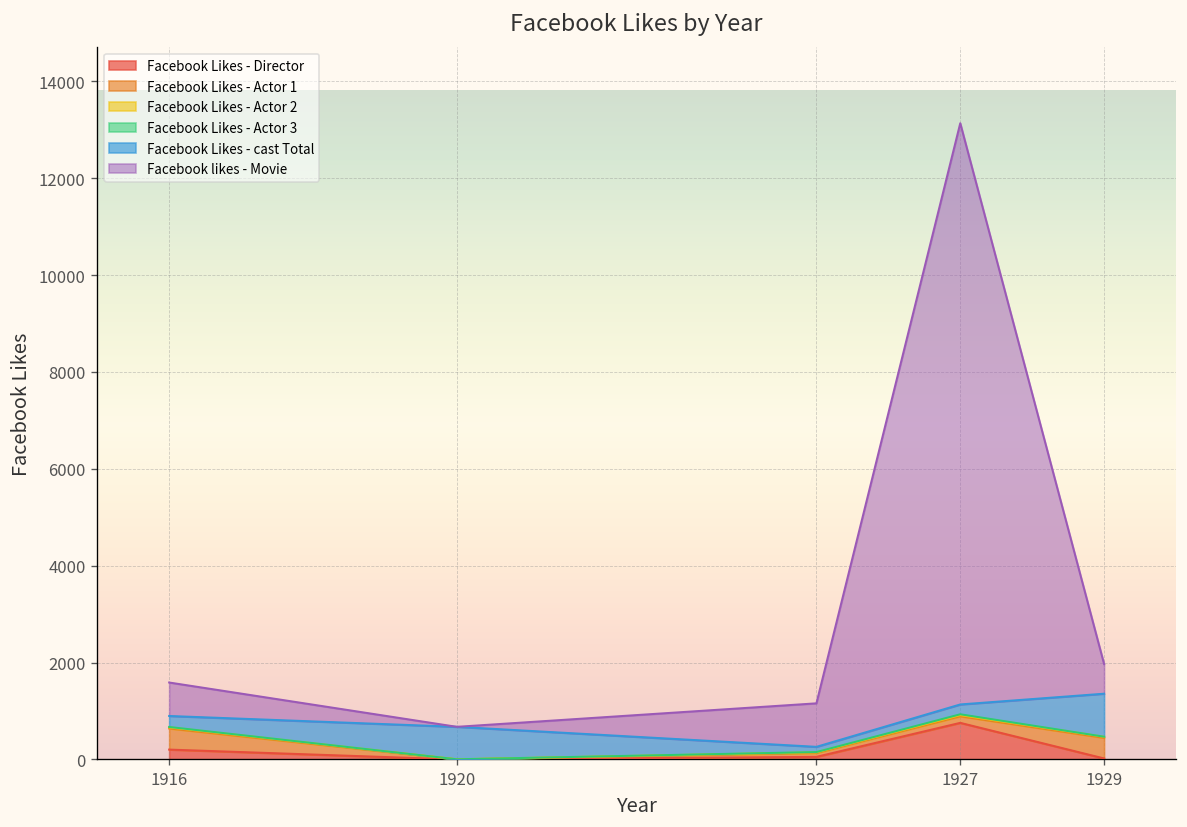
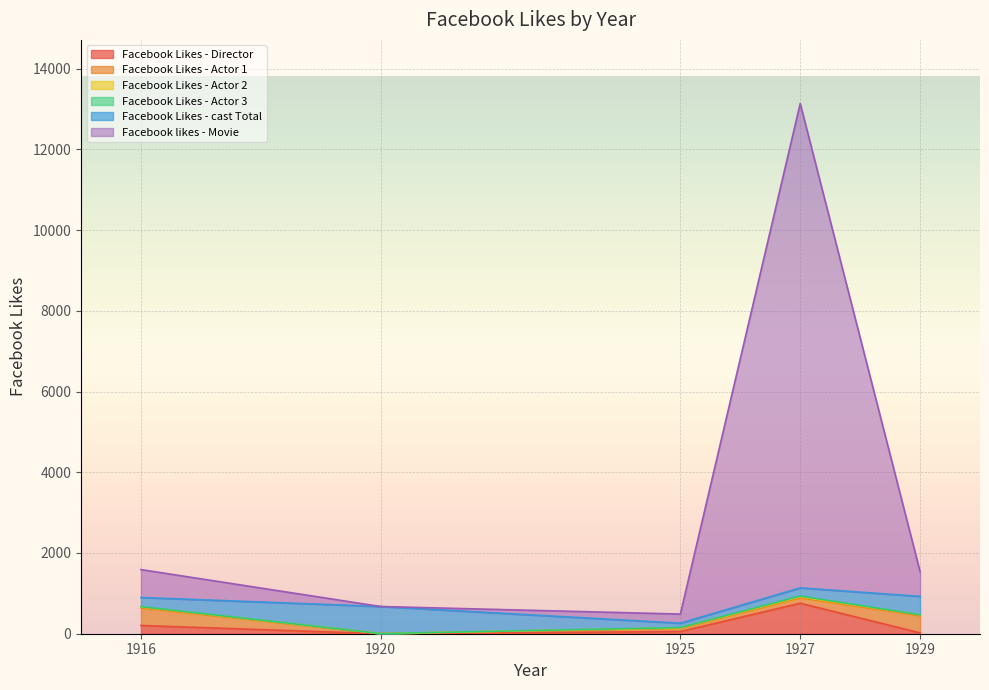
Facebook likes - Movie, 1925: 900 -> 200
Facebook Likes - cast Total, 1929: 900 -> 500
